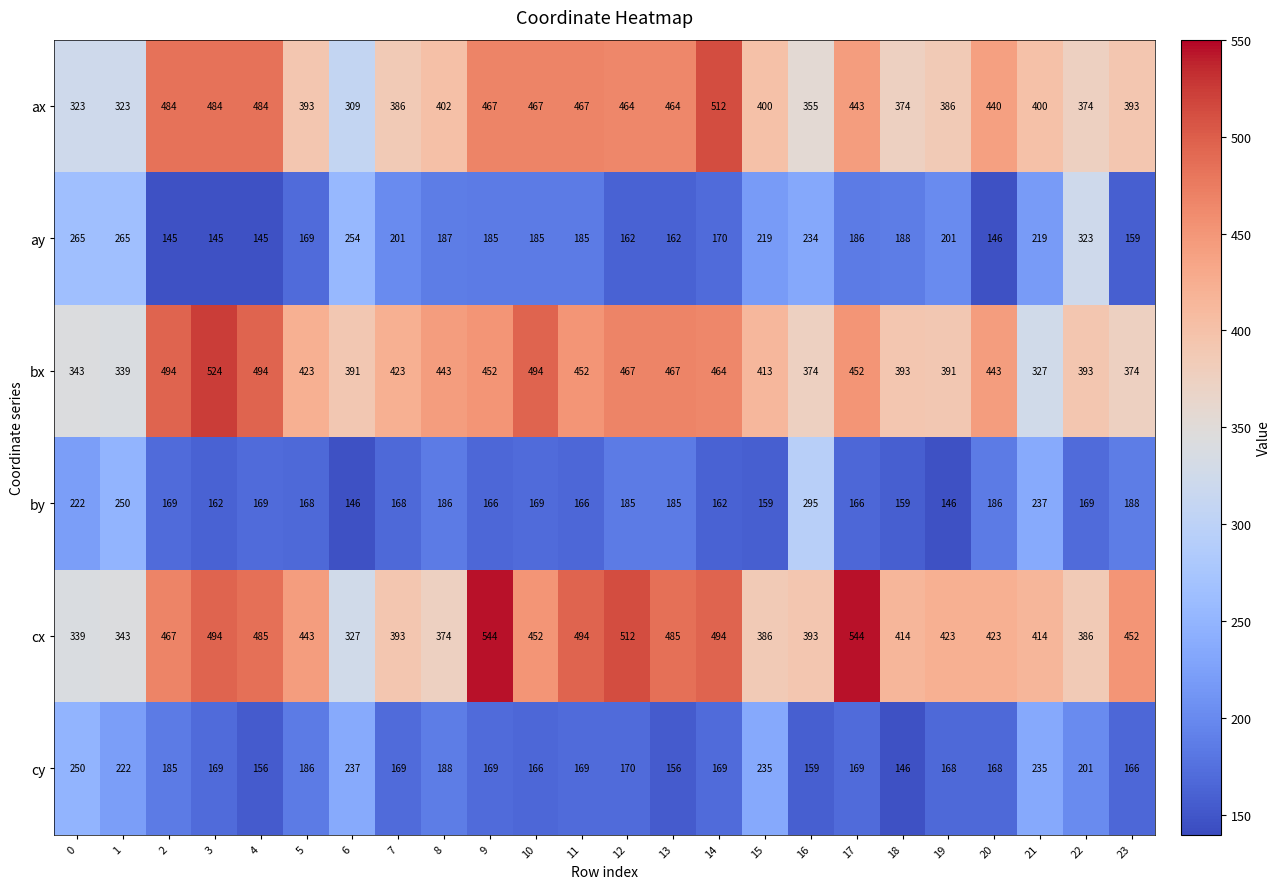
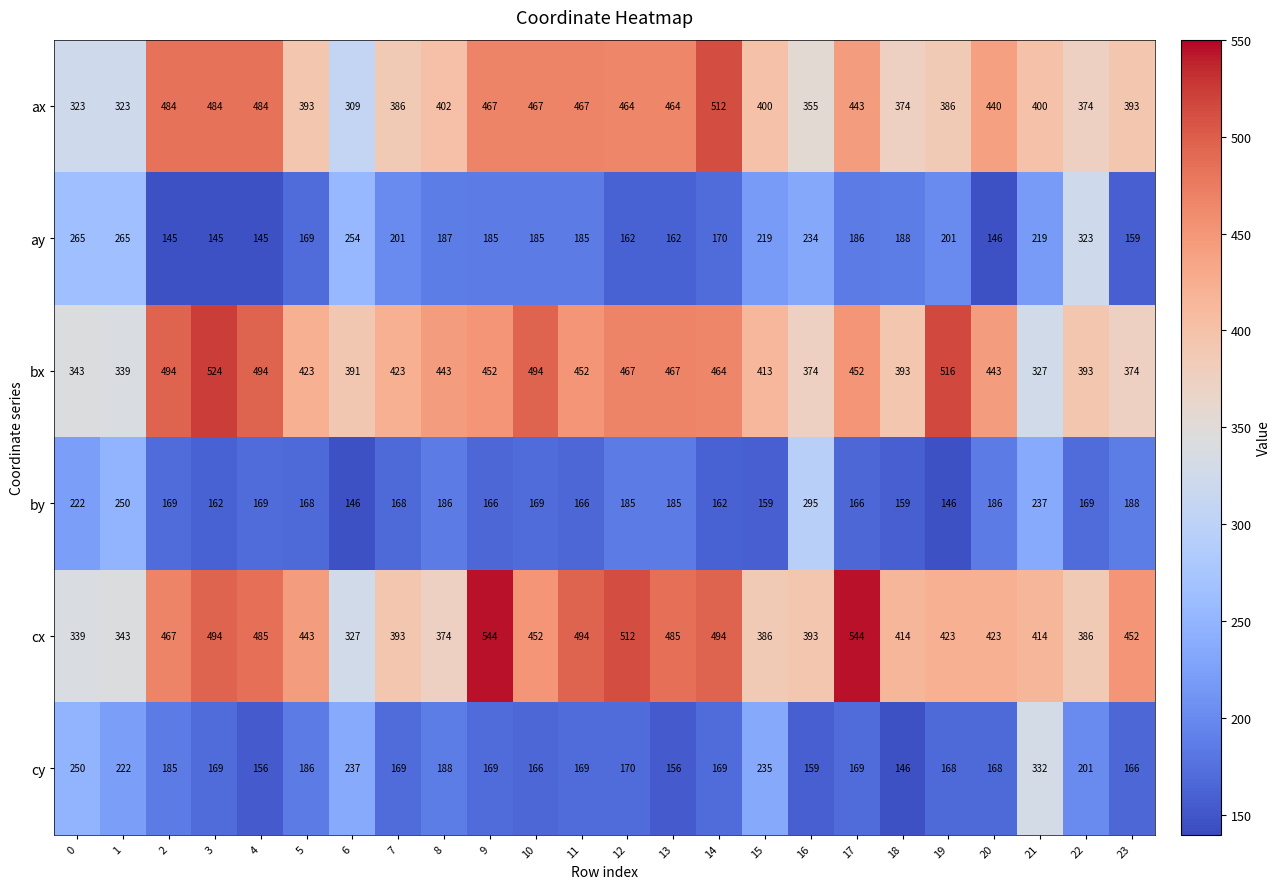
bx, 19: 391 -> 516
cy, 21: 235 -> 332
